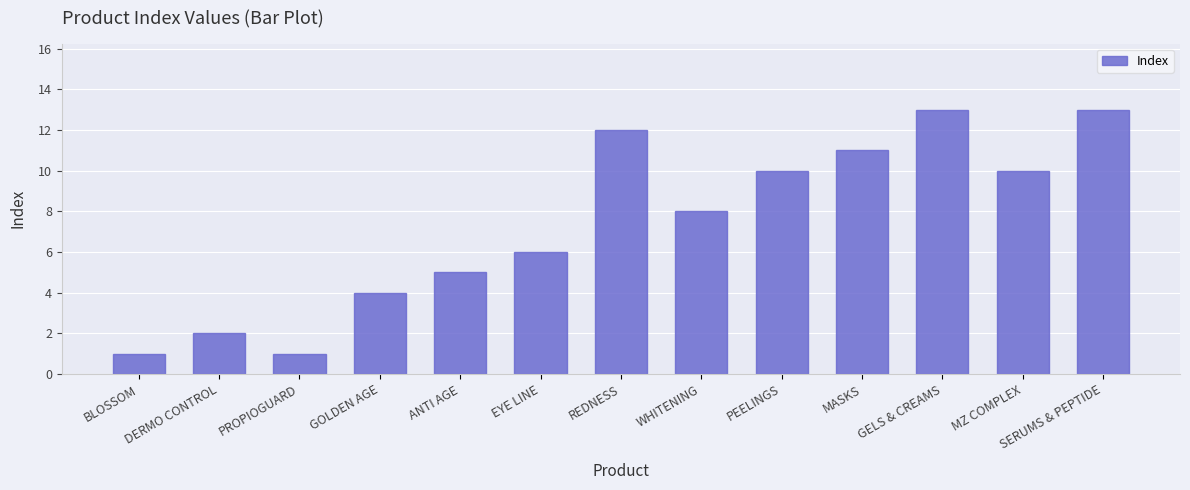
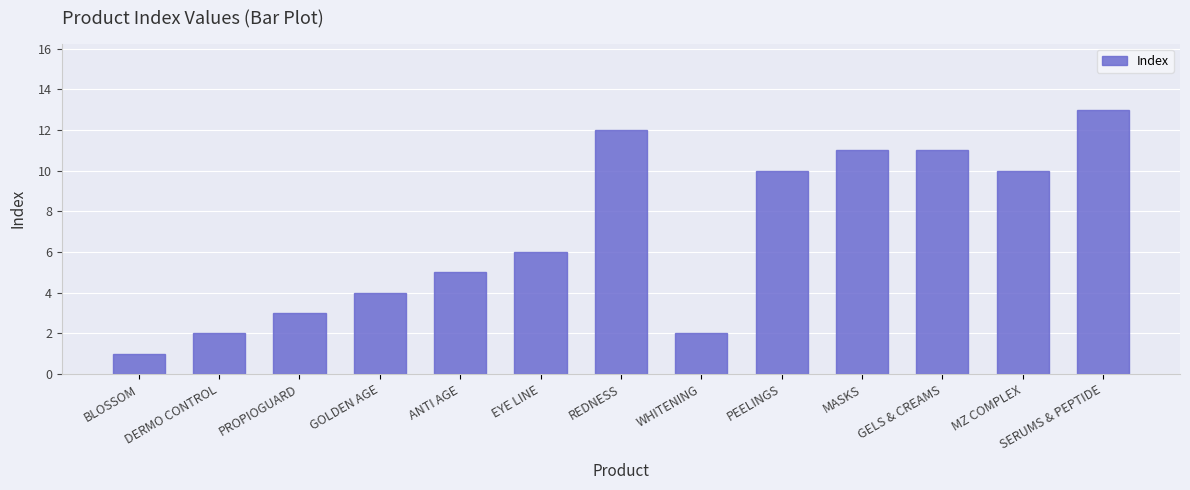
PROPIOGUARD: 1 -> 3
WHITENING: 8 -> 2
GELS & CREAMS: 13 -> 11
